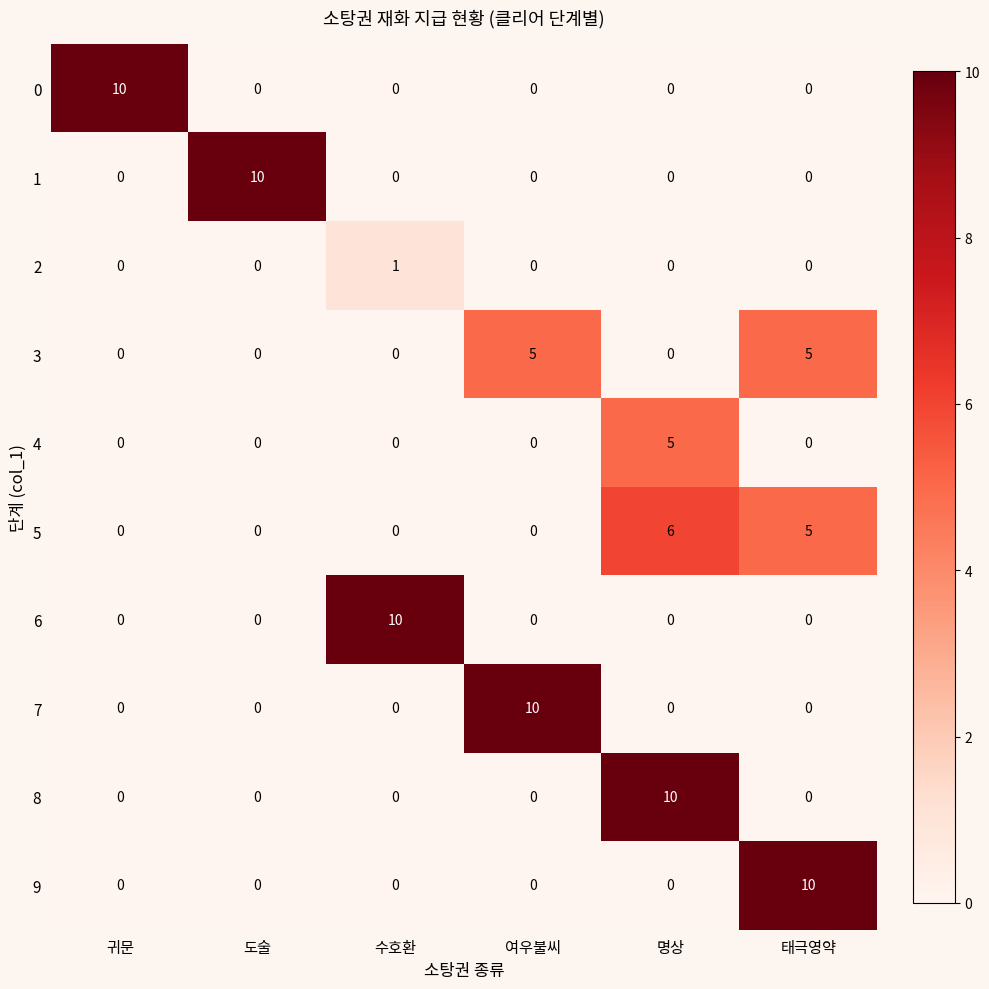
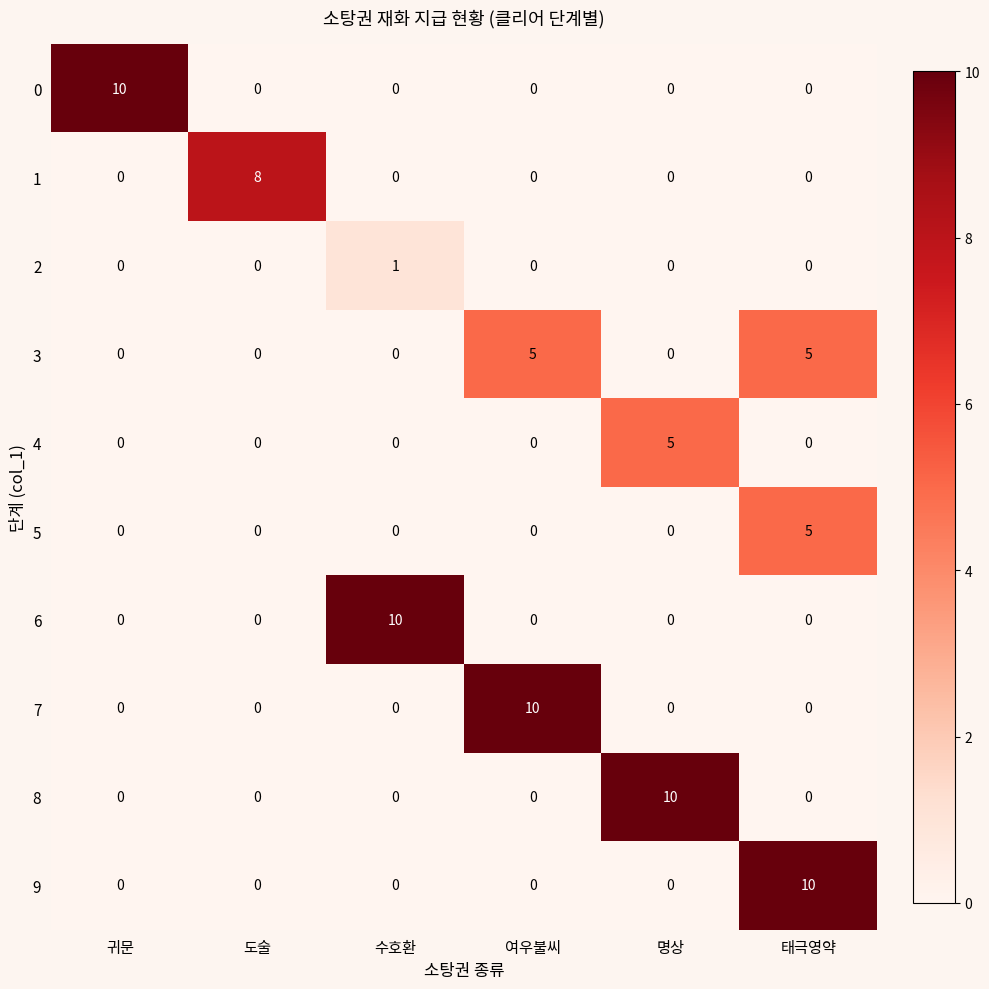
1, 도술: 10 -> 8
5, 명상: 6 -> 0
